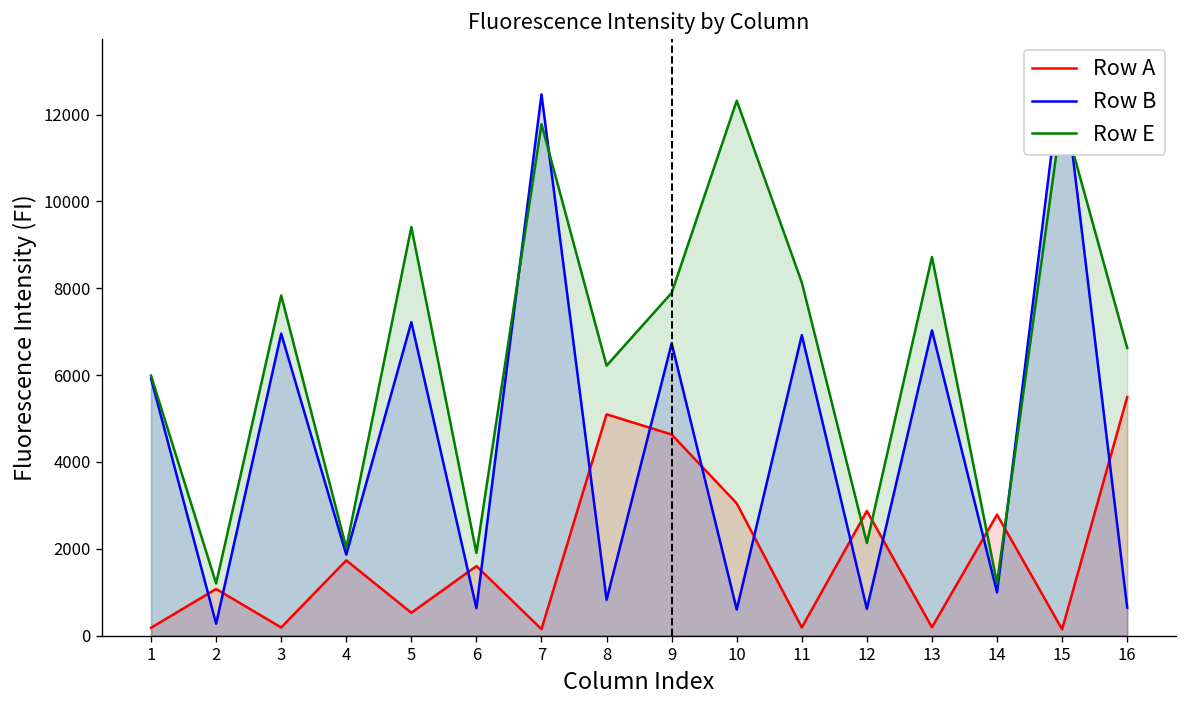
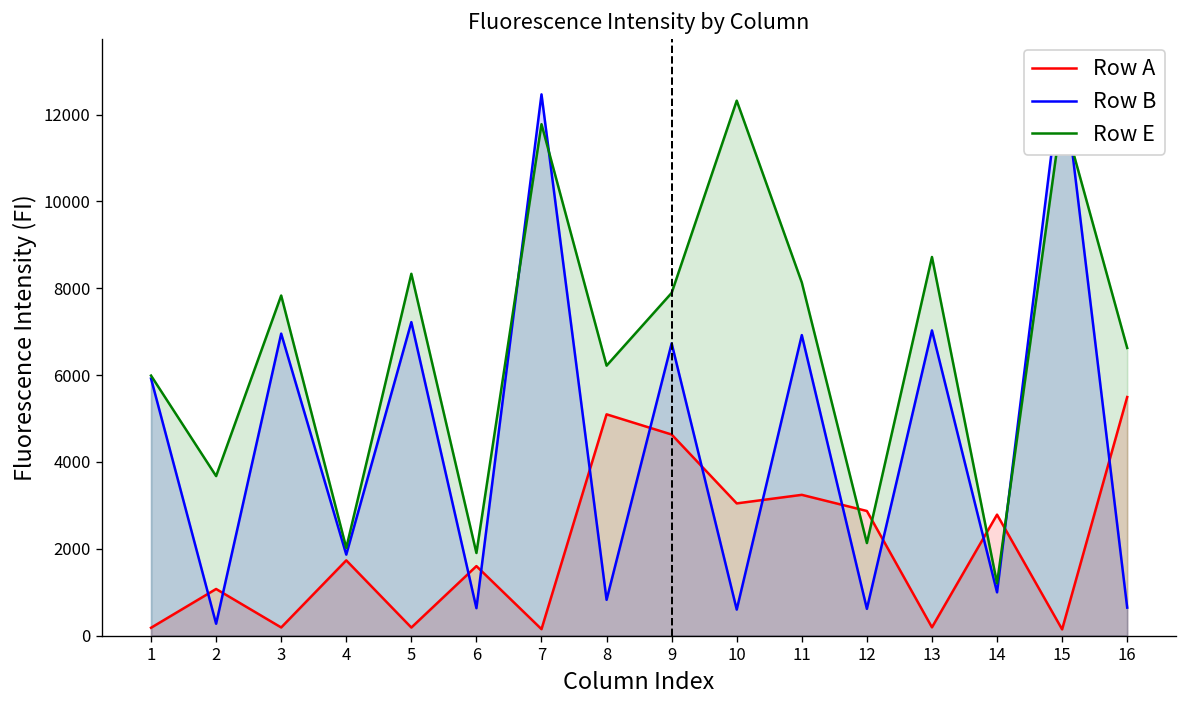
Row E, 2: 1200 -> 3700
Row A, 5: 500 -> 200
Row E, 5: 9400 -> 8300
Row A, 11: 200 -> 3200
